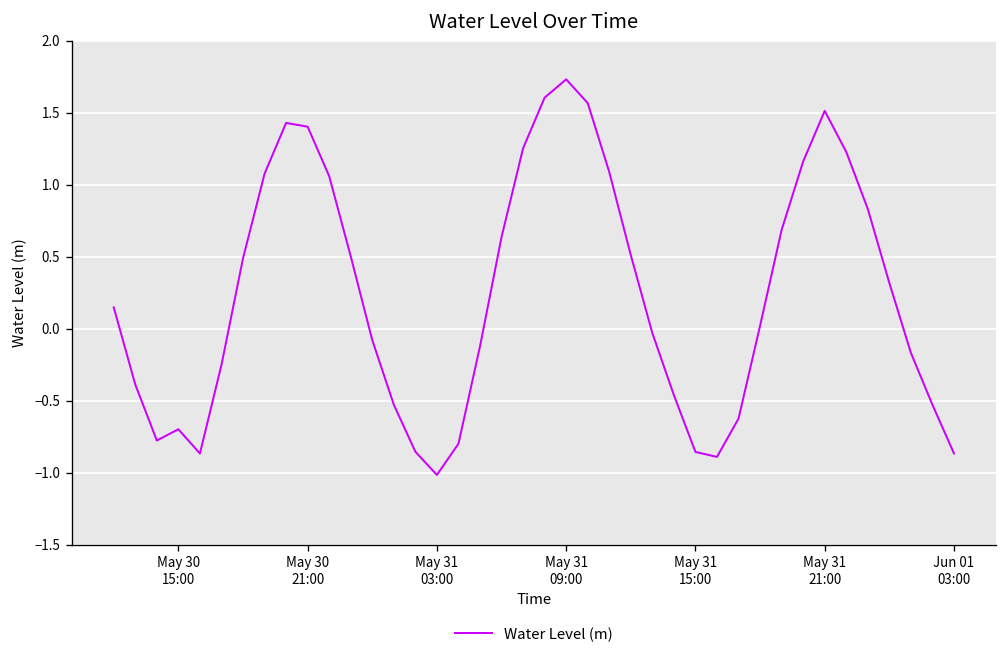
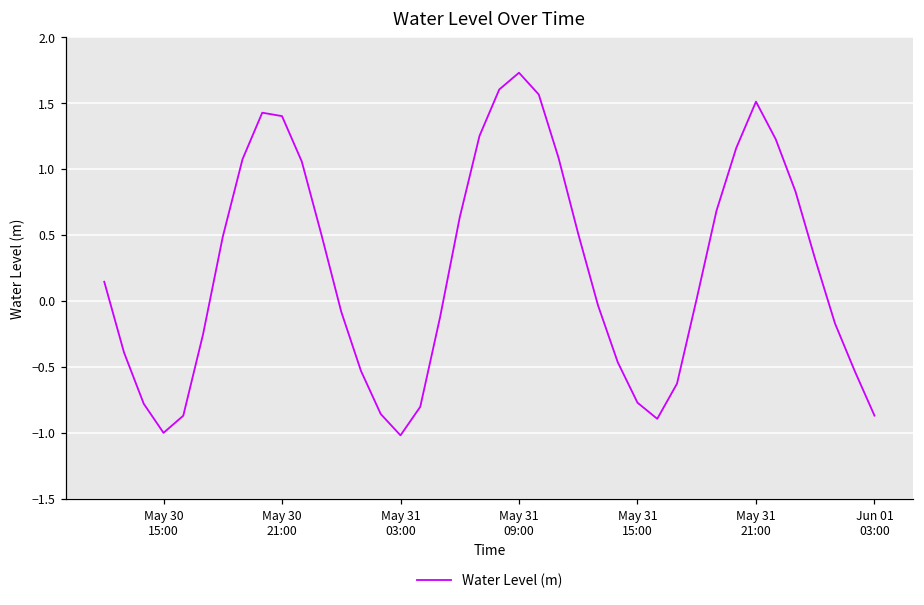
May 30 15:00: -0.70 -> -1.00
May 31 15:00: -0.86 -> -0.77
